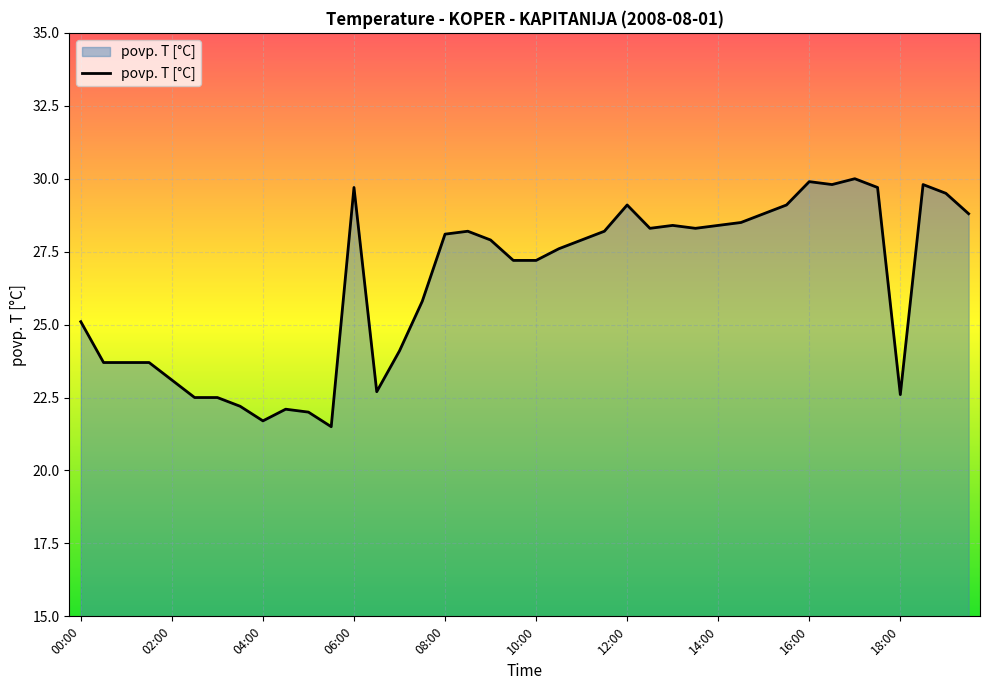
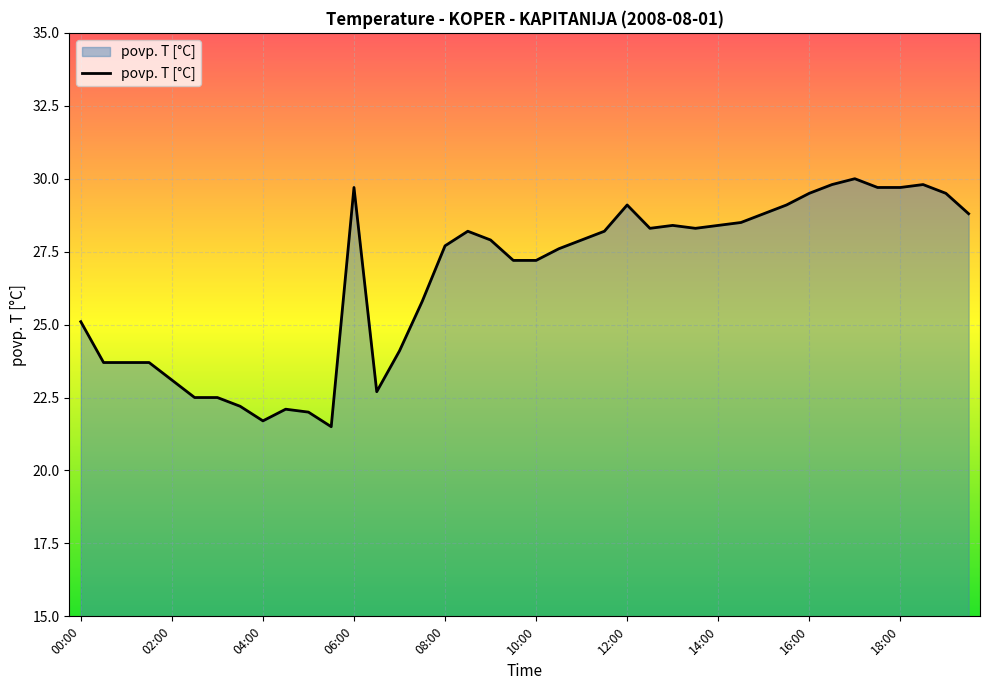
08:00: 28.1 -> 27.7
16:00: 29.9 -> 29.5
18:00: 22.6 -> 29.7
